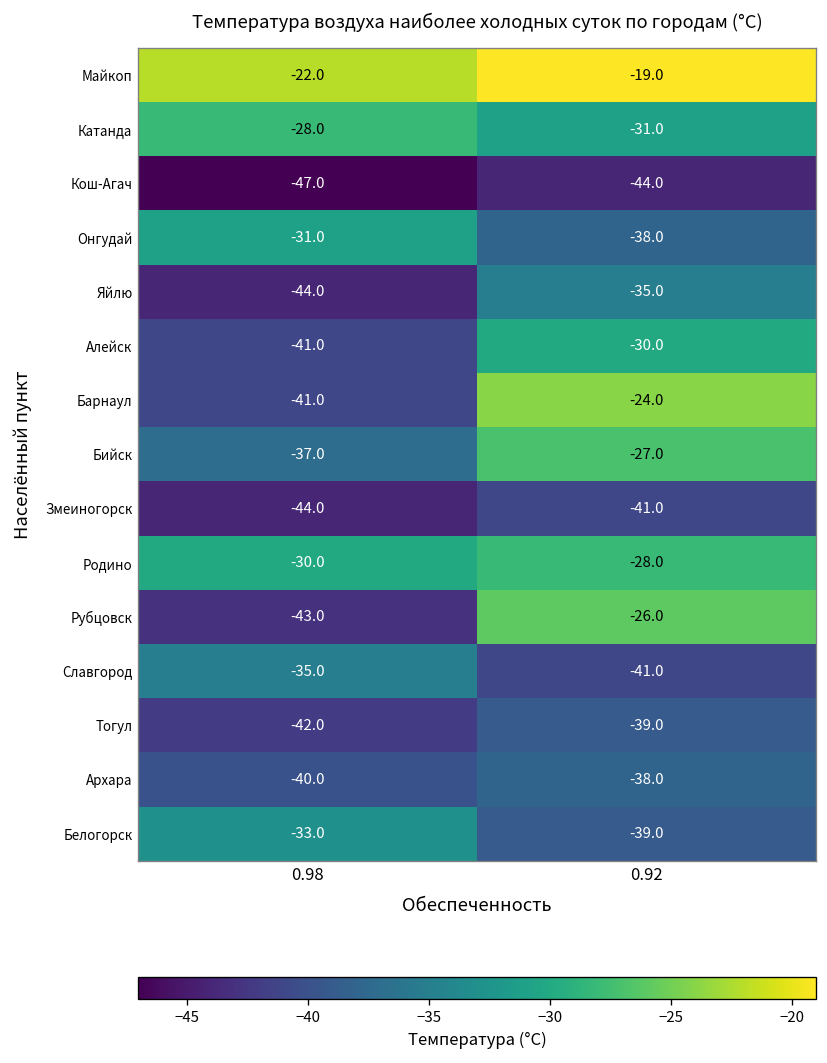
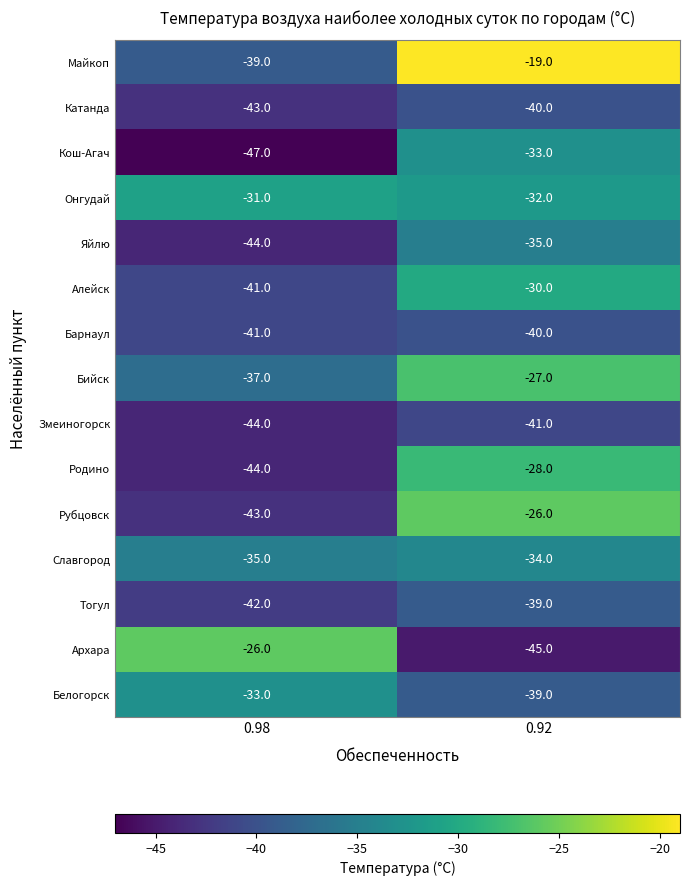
Майкоп, 0.98: -22.0 -> -39.0
Катанда, 0.98: -28.0 -> -43.0
Катанда, 0.92: -31.0 -> -40.0
Кош-Агач, 0.92: -44.0 -> -33.0
Онгудай, 0.92: -38.0 -> -32.0
Барнаул, 0.92: -24.0 -> -40.0
Родино, 0.98: -30.0 -> -44.0
Славгород, 0.92: -41.0 -> -34.0
Архара, 0.98: -40.0 -> -26.0
Архара, 0.92: -38.0 -> -45.0
